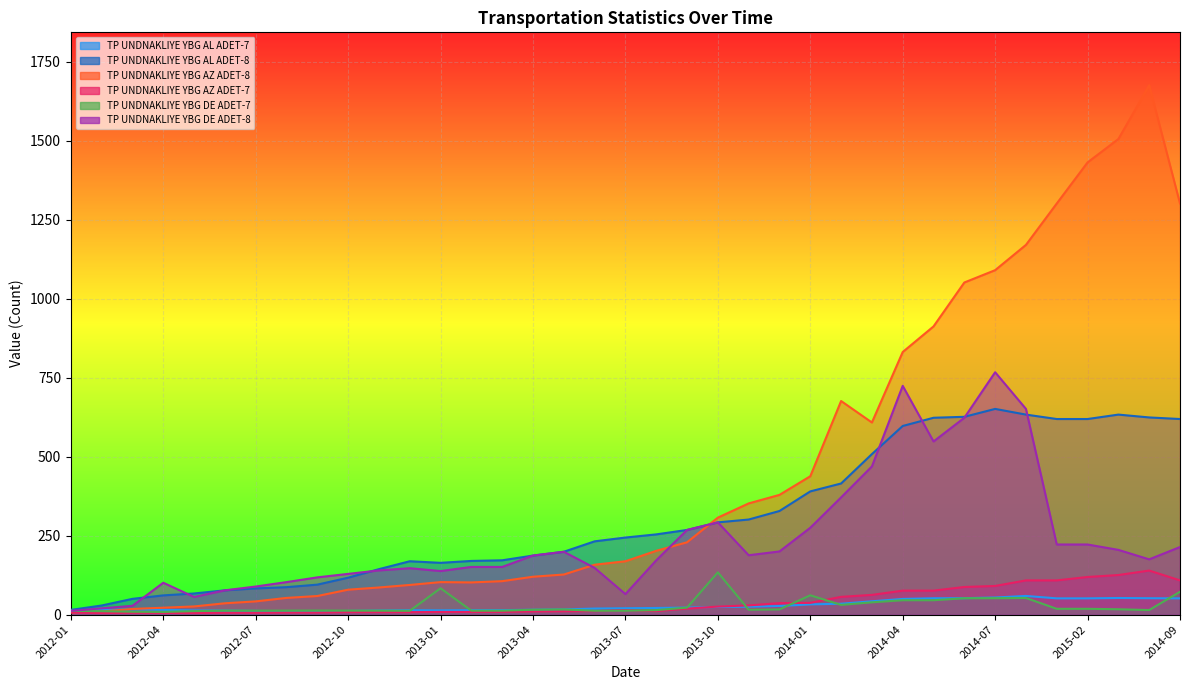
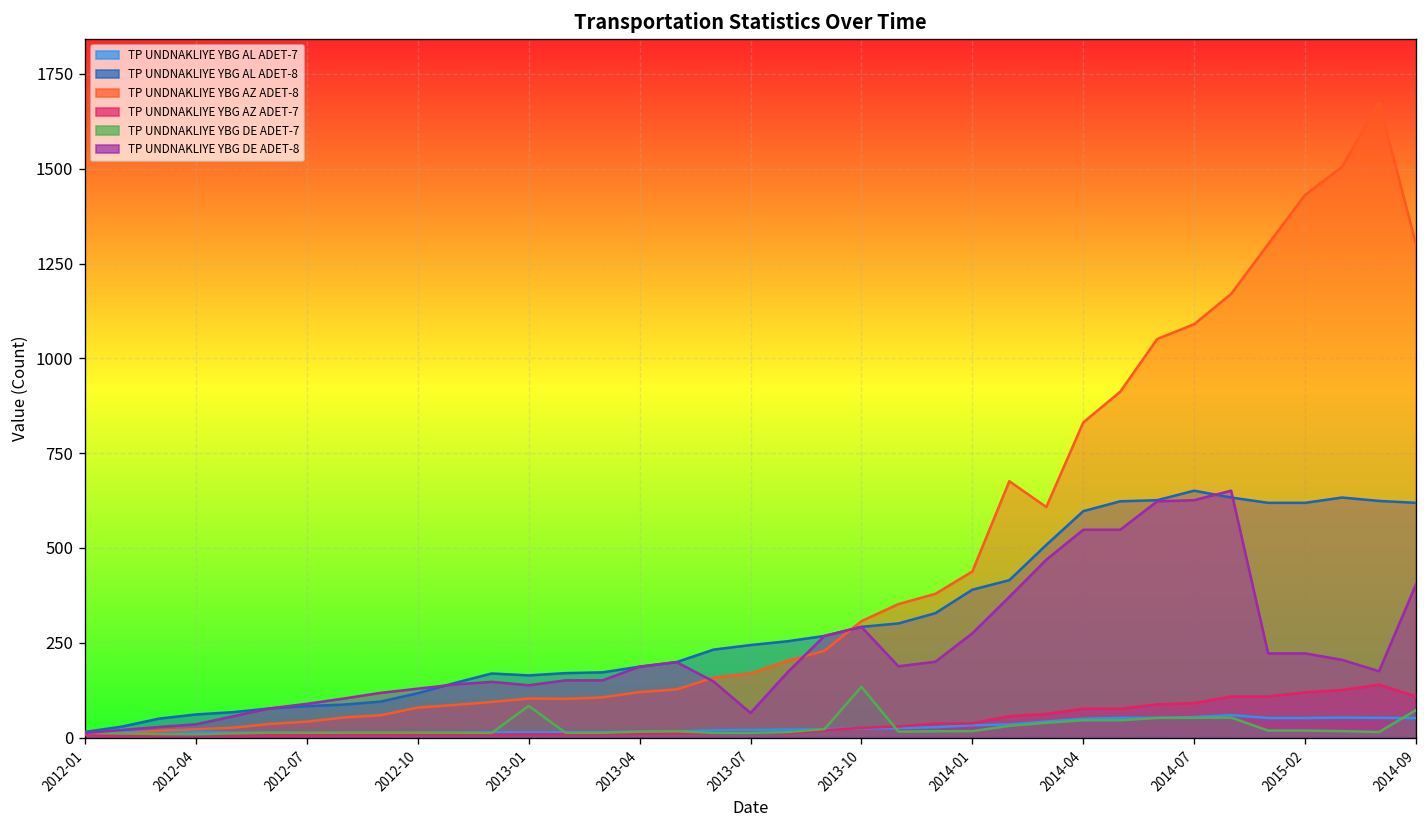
TP UNDNAKLIYE YBG DE ADET-8, 2012-04: 100 -> 40
TP UNDNAKLIYE YBG DE ADET-7, 2014-01: 60 -> 20
TP UNDNAKLIYE YBG DE ADET-8, 2014-04: 720 -> 550
TP UNDNAKLIYE YBG DE ADET-8, 2014-07: 770 -> 630
TP UNDNAKLIYE YBG DE ADET-8, 2014-09: 210 -> 400
